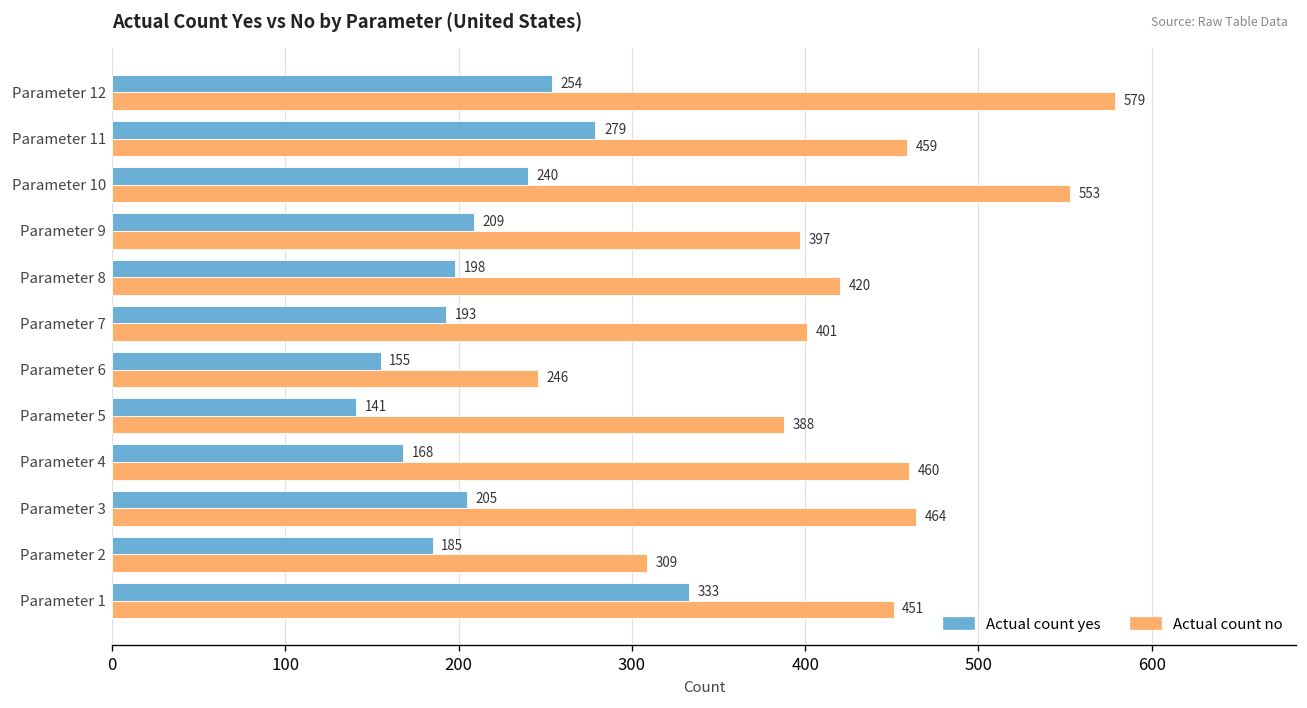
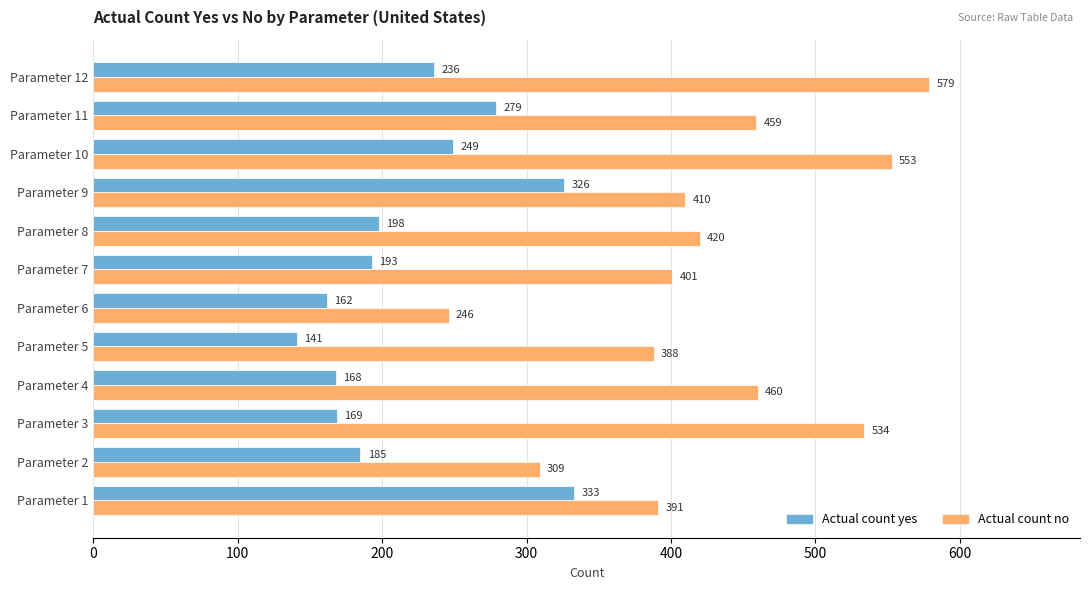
Actual count yes, Parameter 12: 254 -> 236
Actual count yes, Parameter 10: 240 -> 249
Actual count yes, Parameter 9: 209 -> 326
Actual count no, Parameter 9: 397 -> 410
Actual count yes, Parameter 6: 155 -> 162
Actual count yes, Parameter 3: 205 -> 169
Actual count no, Parameter 3: 464 -> 534
Actual count no, Parameter 1: 451 -> 391
